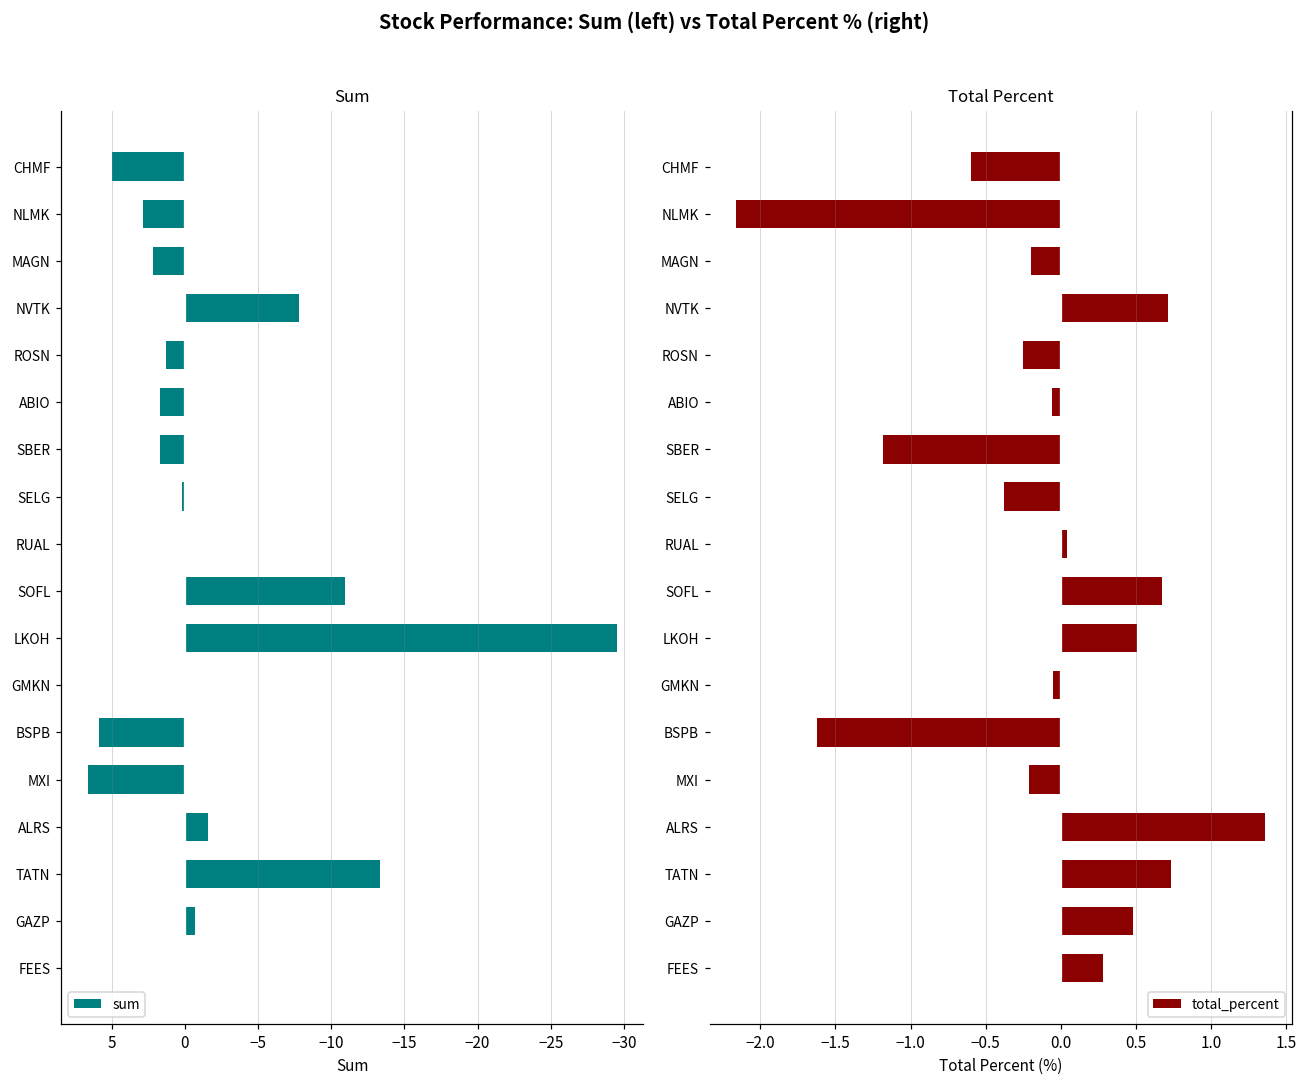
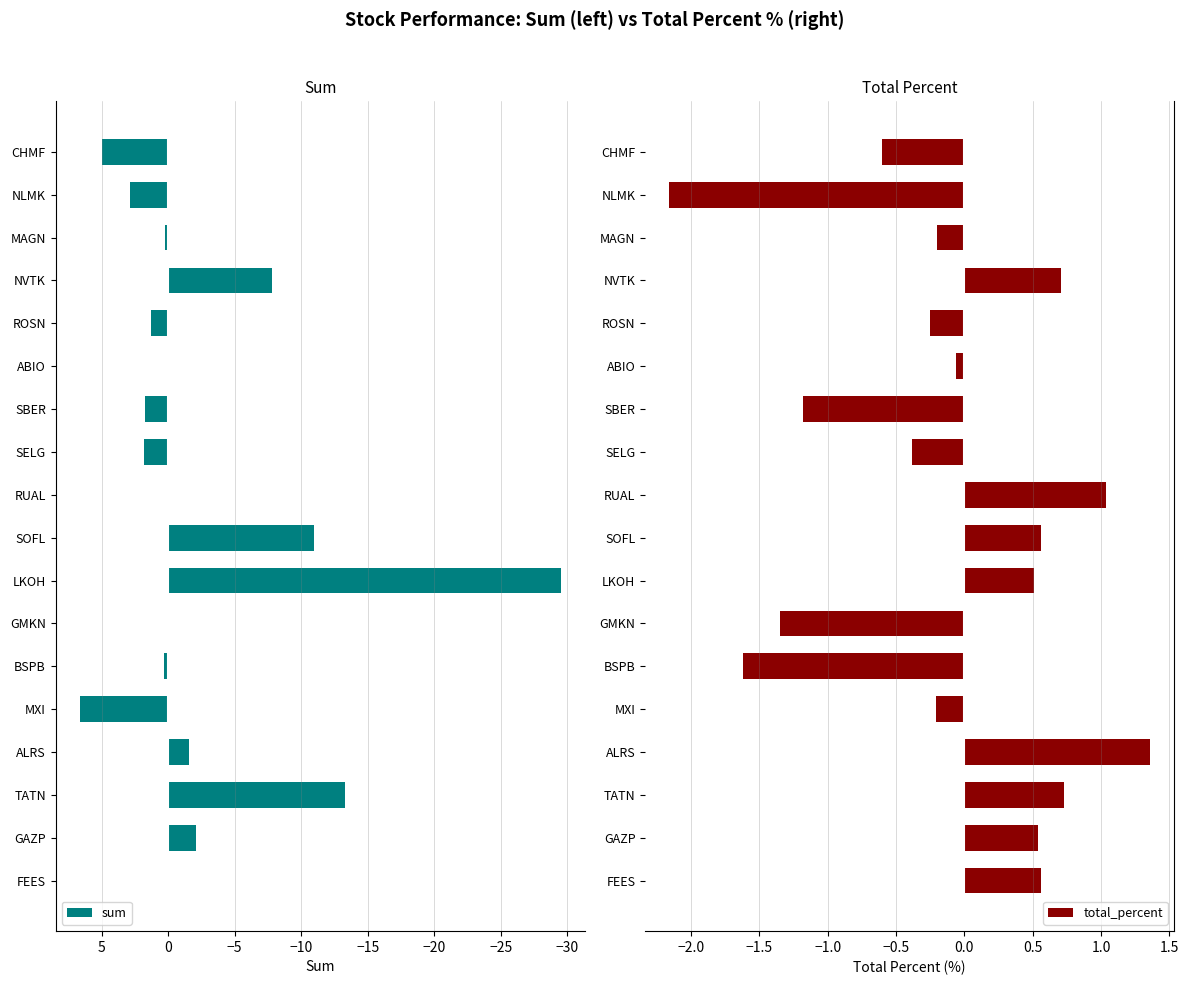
Sum, MAGN: 2.2 -> 0.3
Sum, ABIO: 1.7 -> 0.0
Sum, SELG: 0.2 -> 1.8
Sum, BSPB: 5.9 -> 0.3
Sum, GAZP: -0.7 -> -2.1
Total Percent, RUAL: 0.04 -> 1.04
Total Percent, SOFL: 0.67 -> 0.56
Total Percent, GMKN: -0.05 -> -1.35
Total Percent, GAZP: 0.48 -> 0.54
Total Percent, FEES: 0.28 -> 0.56
